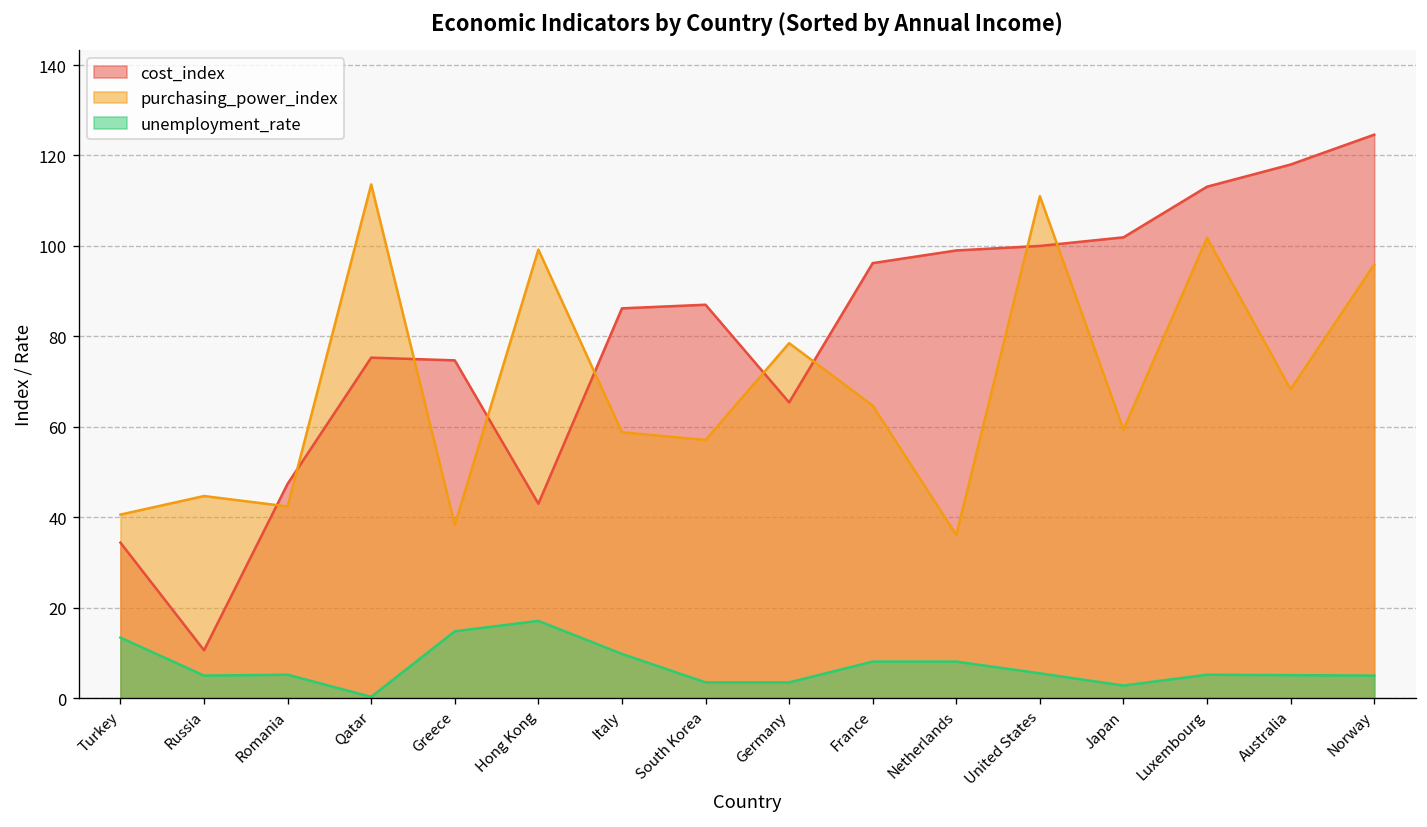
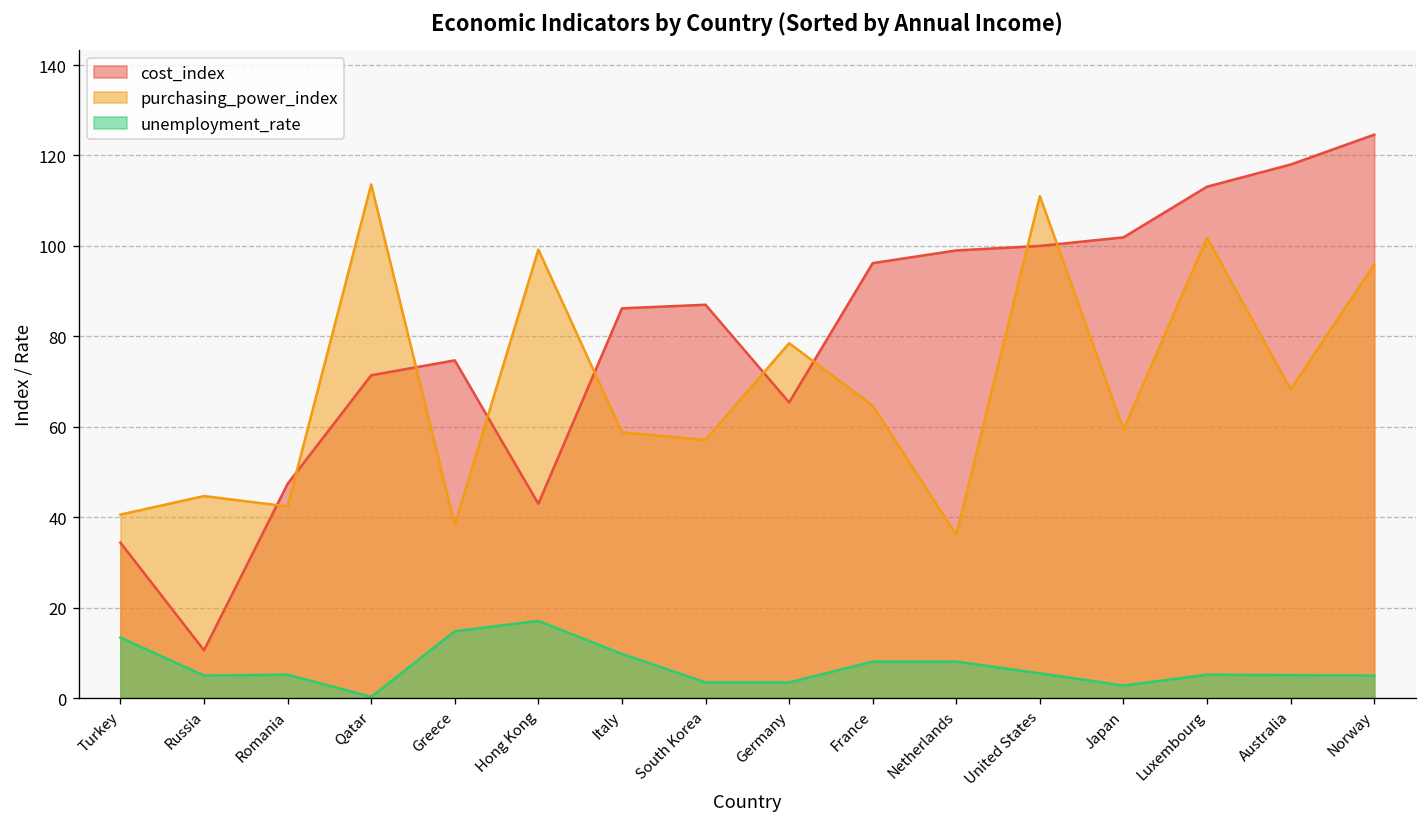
cost_index, Qatar: 75 -> 71
